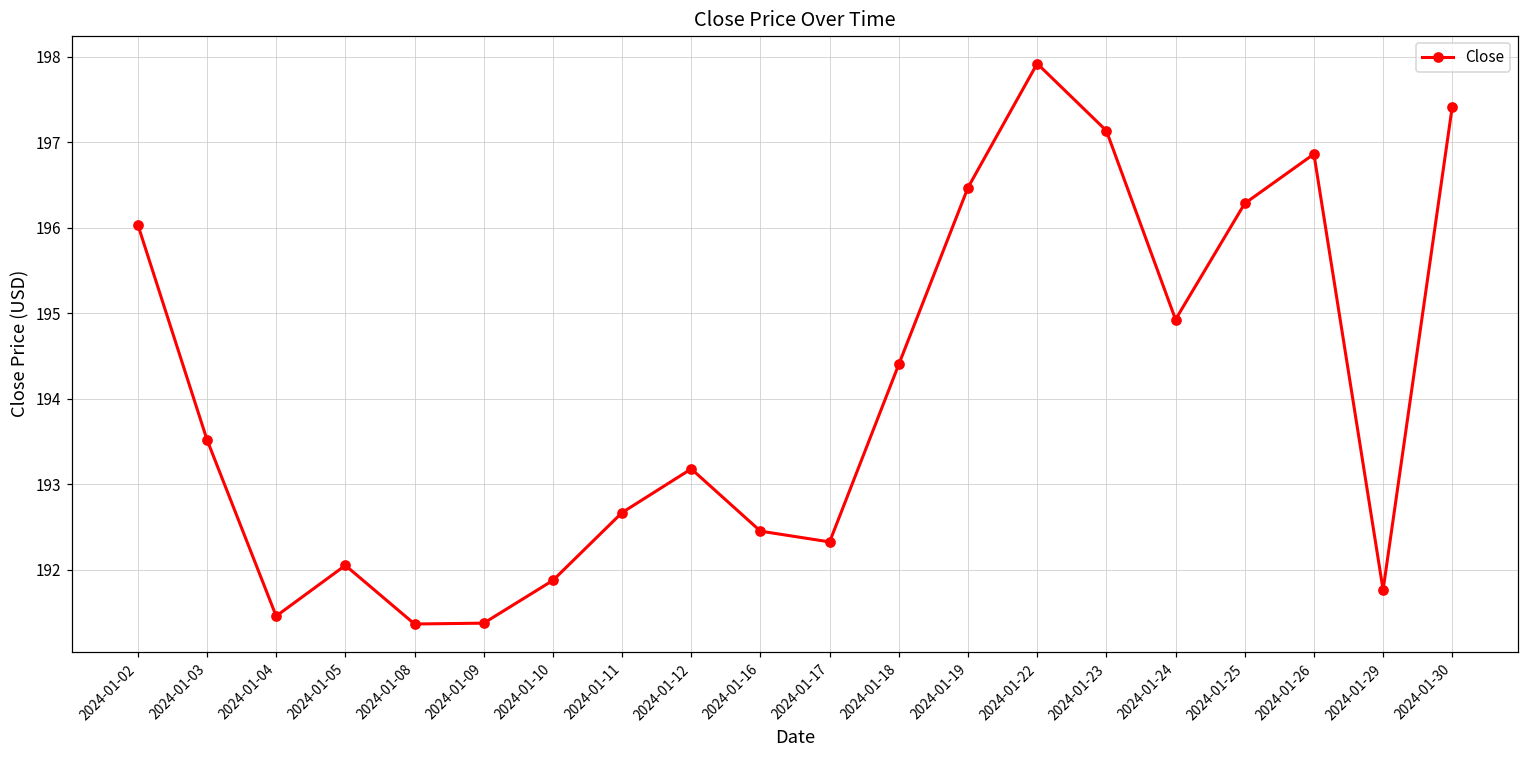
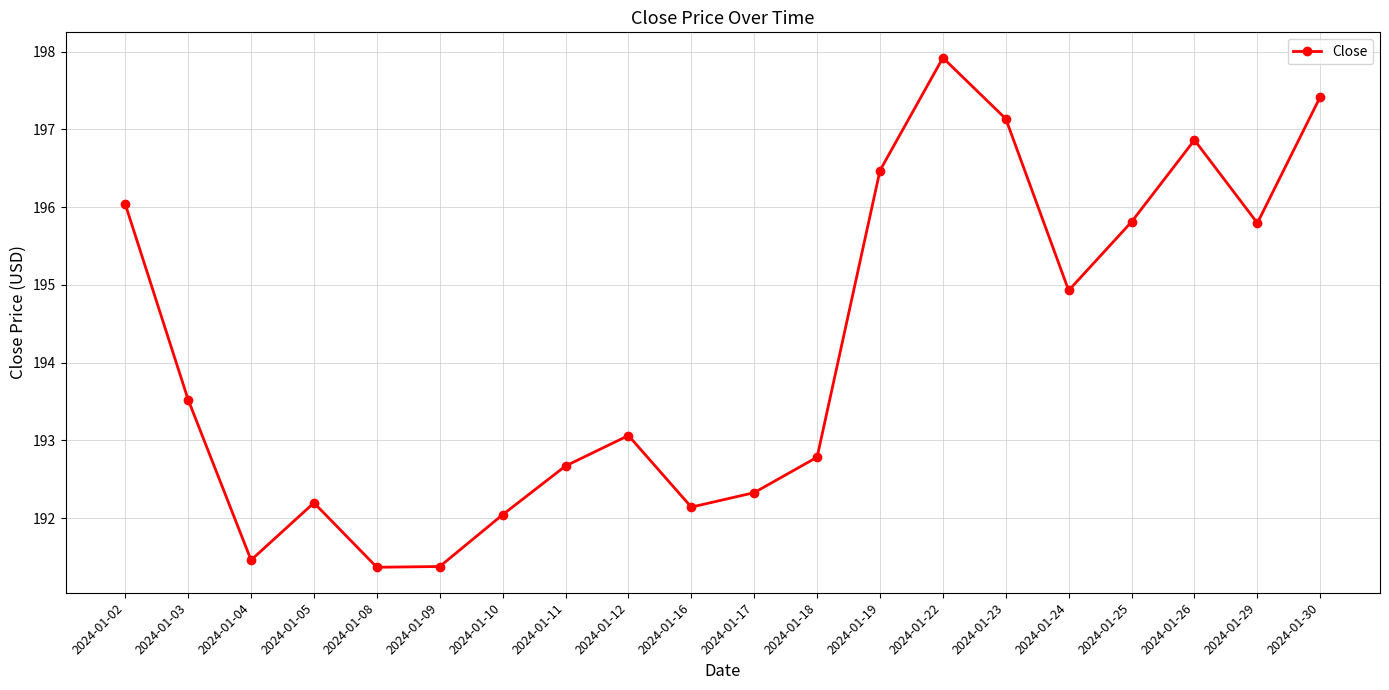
2024-01-05: 192.1 -> 192.2
2024-01-10: 191.9 -> 192.0
2024-01-12: 193.2 -> 193.1
2024-01-16: 192.5 -> 192.1
2024-01-18: 194.4 -> 192.8
2024-01-25: 196.3 -> 195.8
2024-01-29: 191.8 -> 195.8
